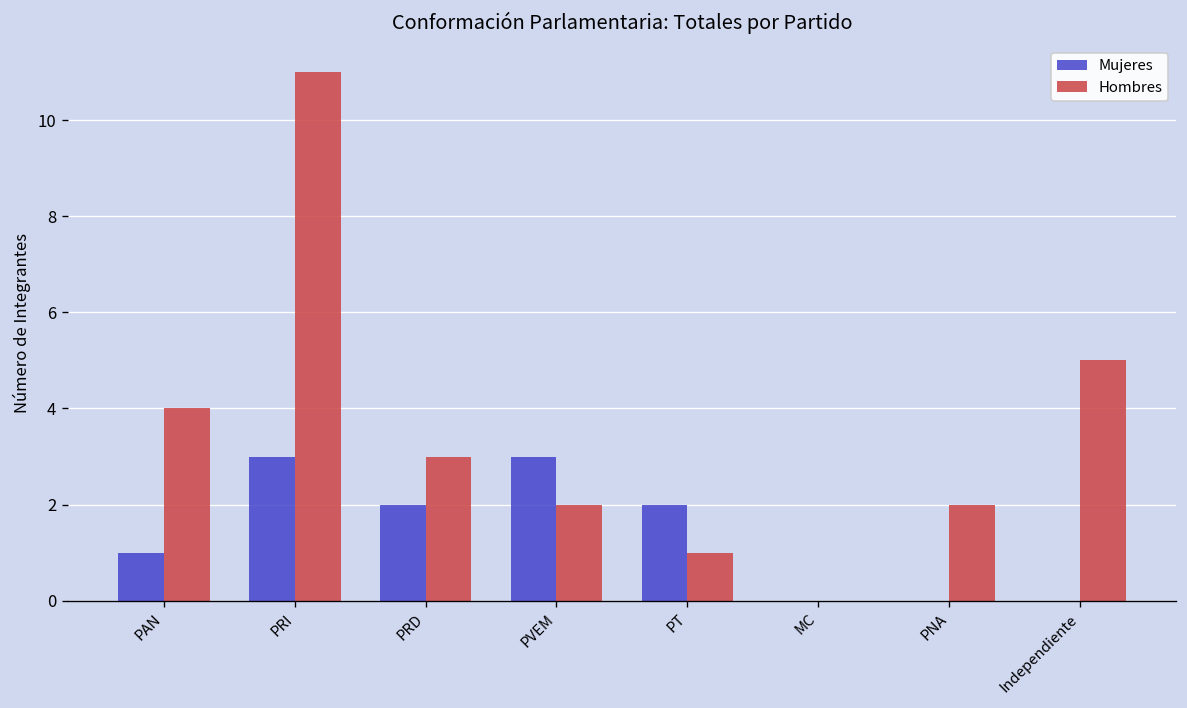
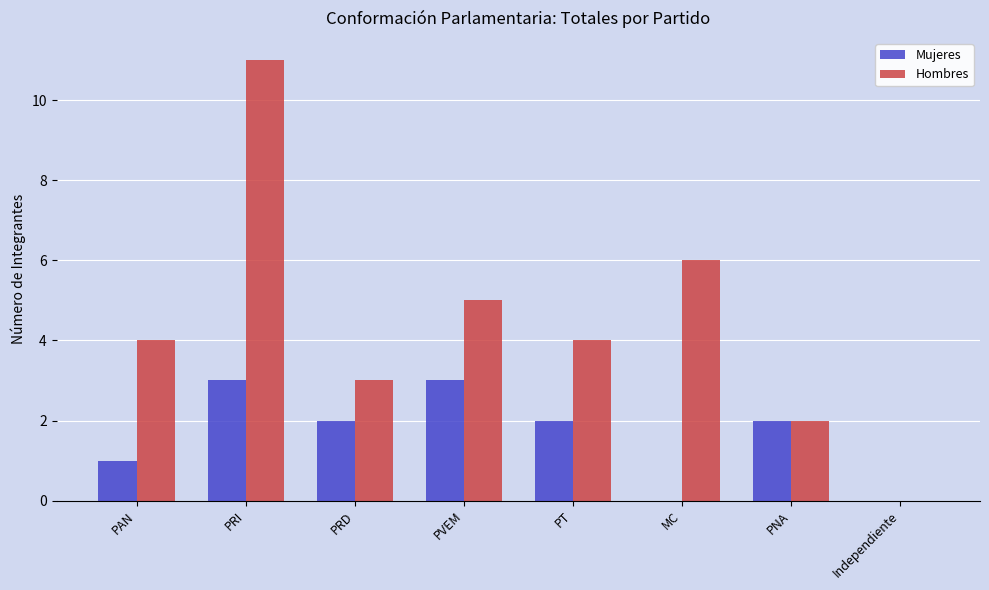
Hombres, PVEM: 2 -> 5
Hombres, PT: 1 -> 4
Hombres, MC: 0 -> 6
Mujeres, PNA: 0 -> 2
Hombres, Independiente: 5 -> 0
